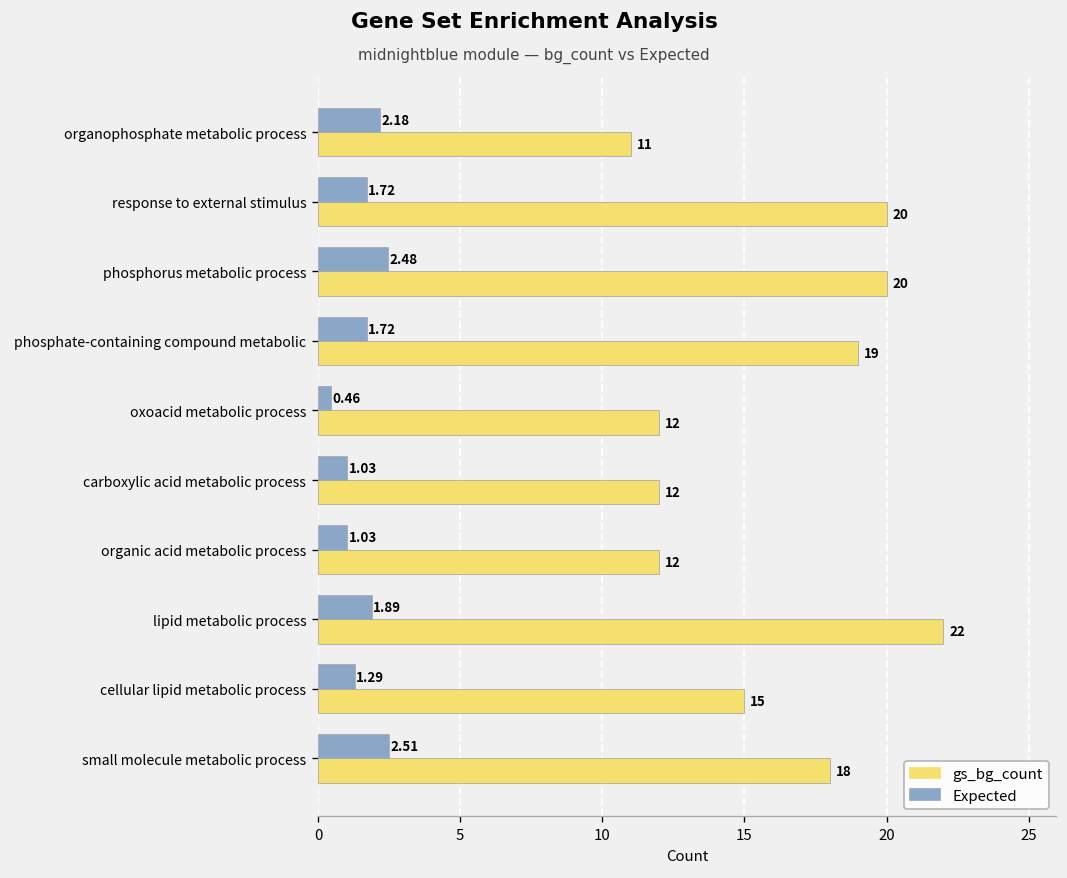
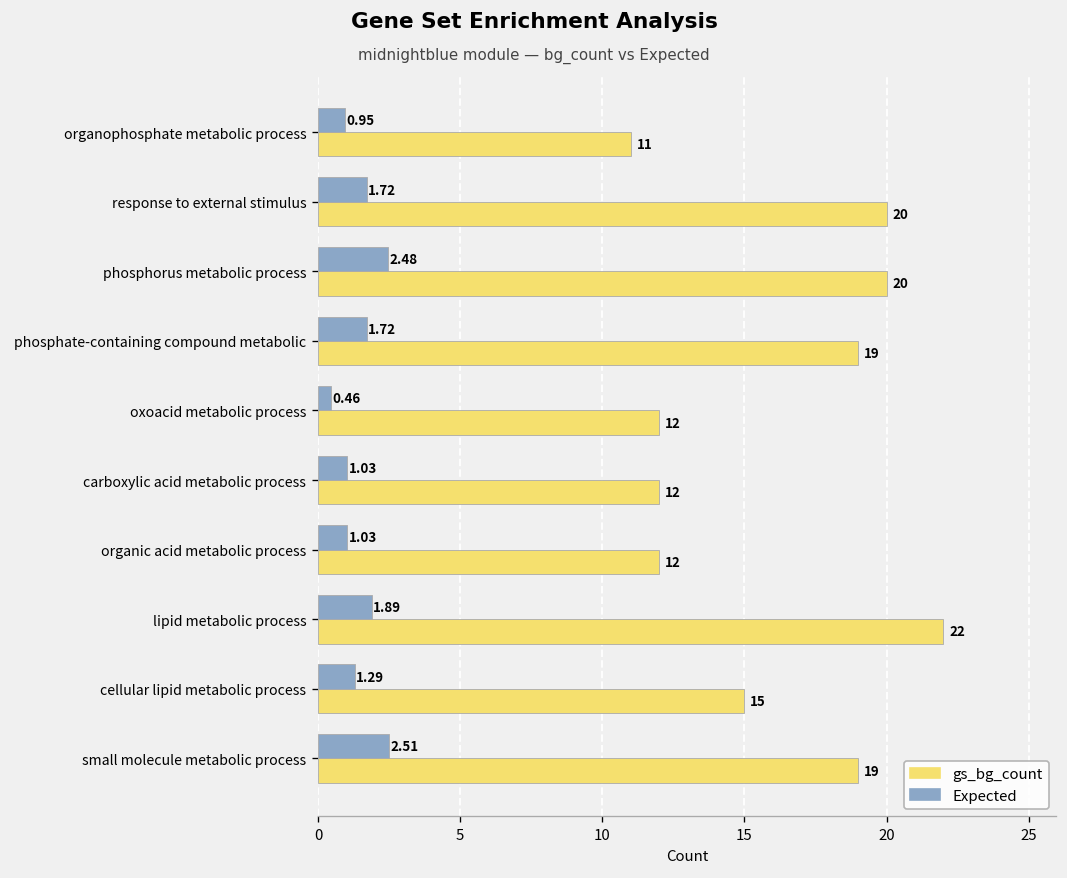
Expected, organophosphate metabolic process: 2.18 -> 0.95
gs_bg_count, small molecule metabolic process: 18 -> 19
